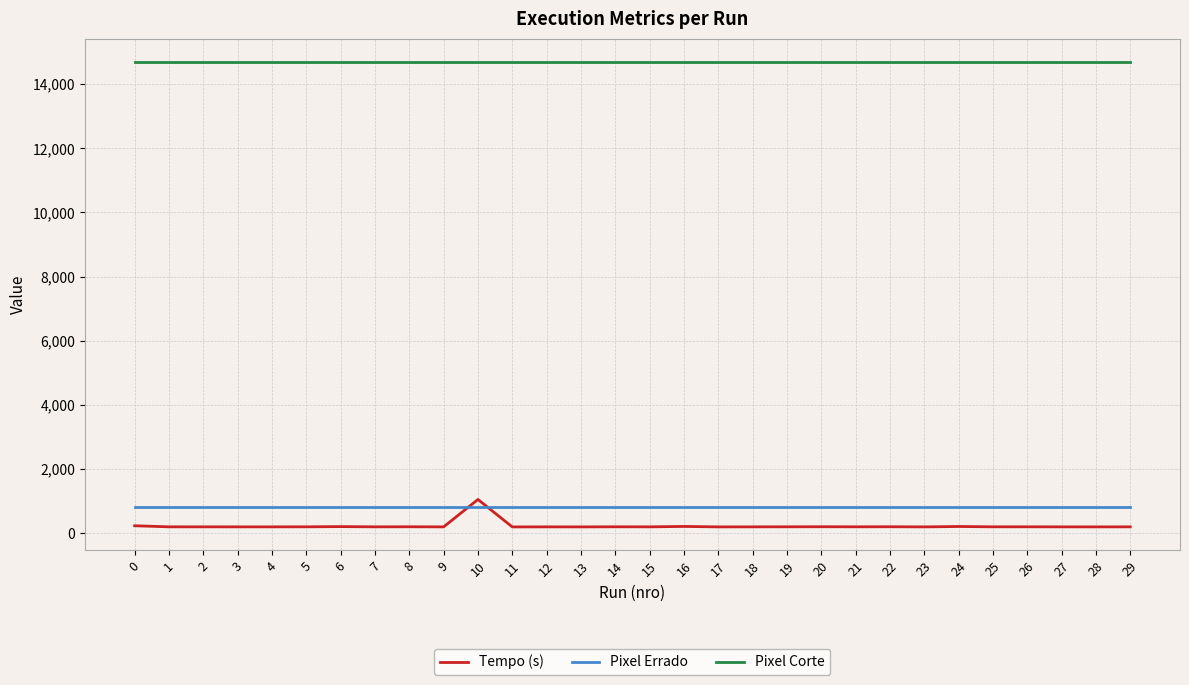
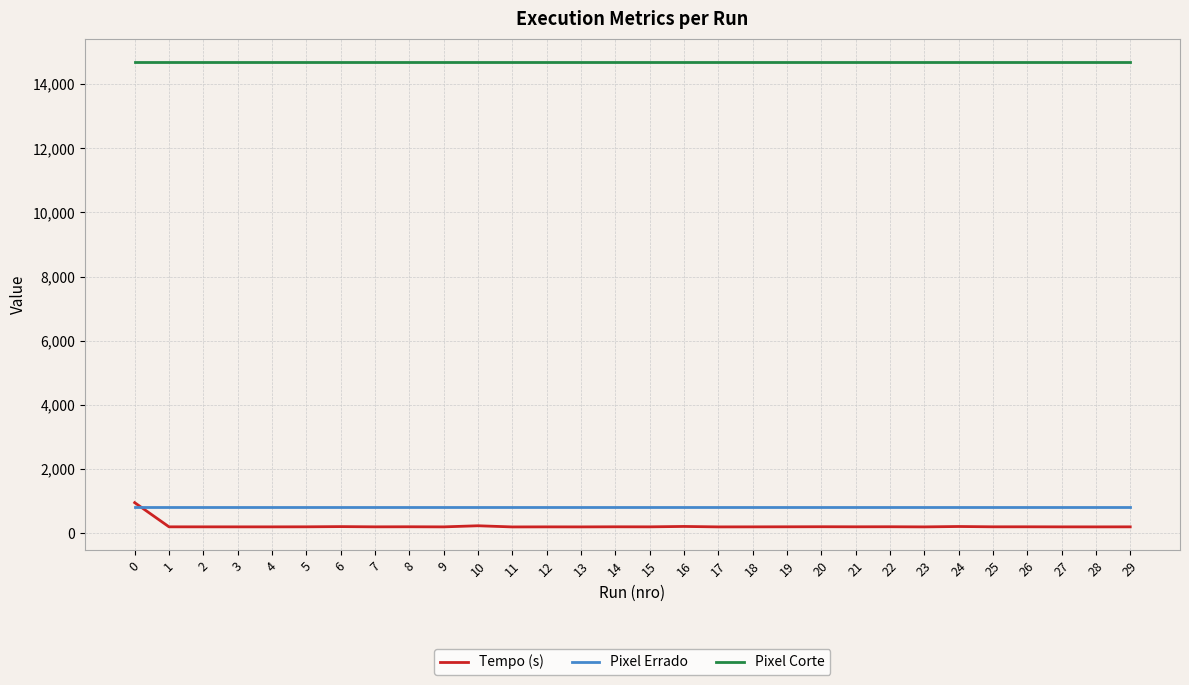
Tempo (s), 0: 200 -> 1,000
Tempo (s), 10: 1,000 -> 200
